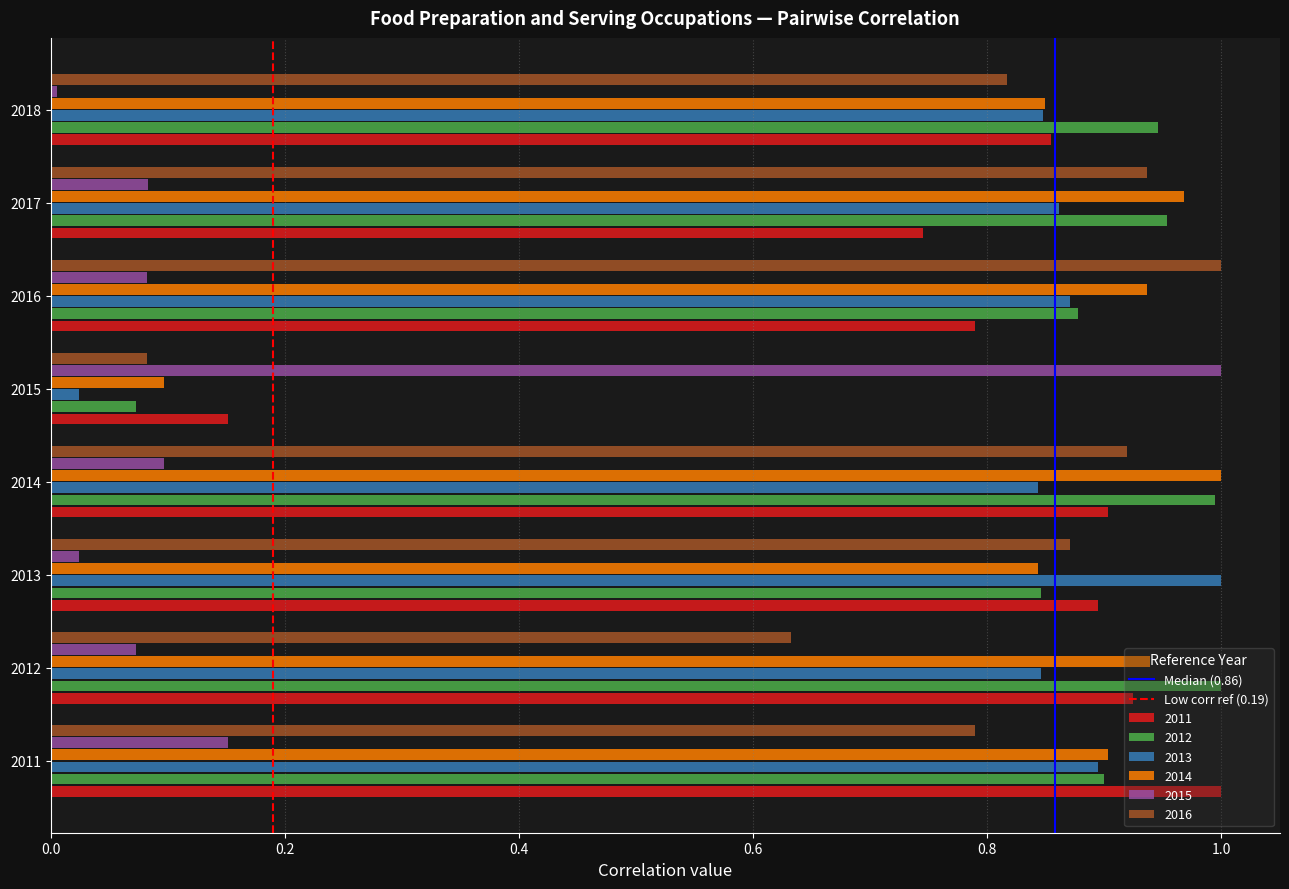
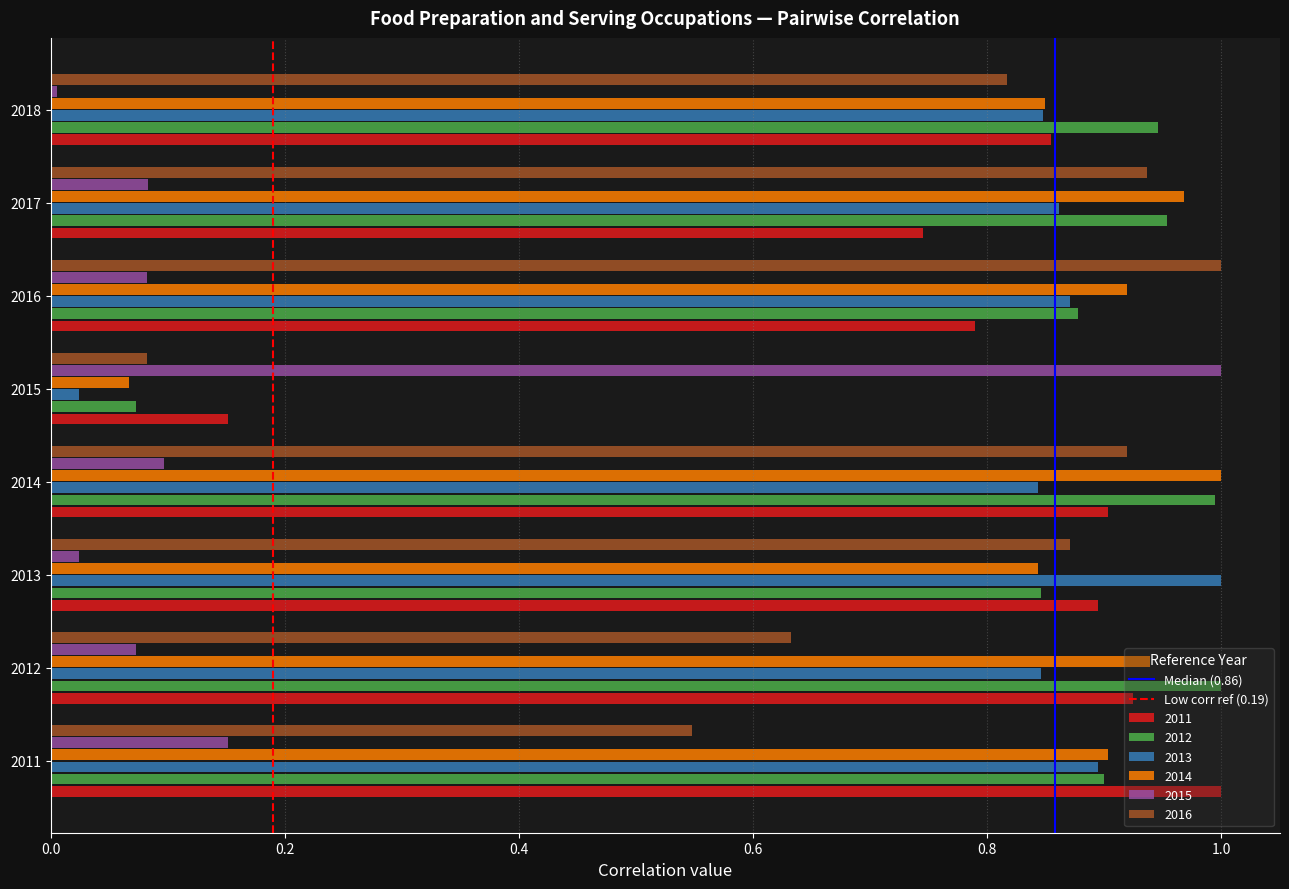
2014, 2016: 0.937 -> 0.919
2014, 2015: 0.097 -> 0.067
2016, 2011: 0.789 -> 0.548
